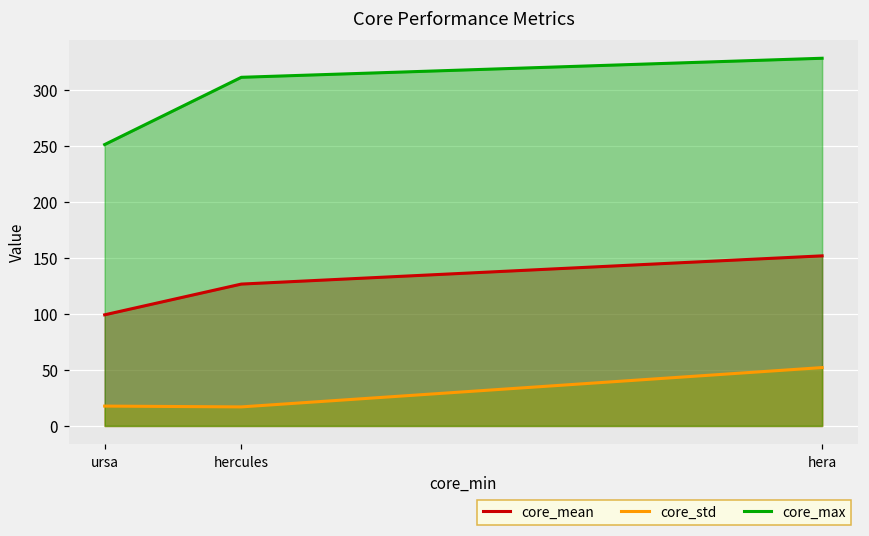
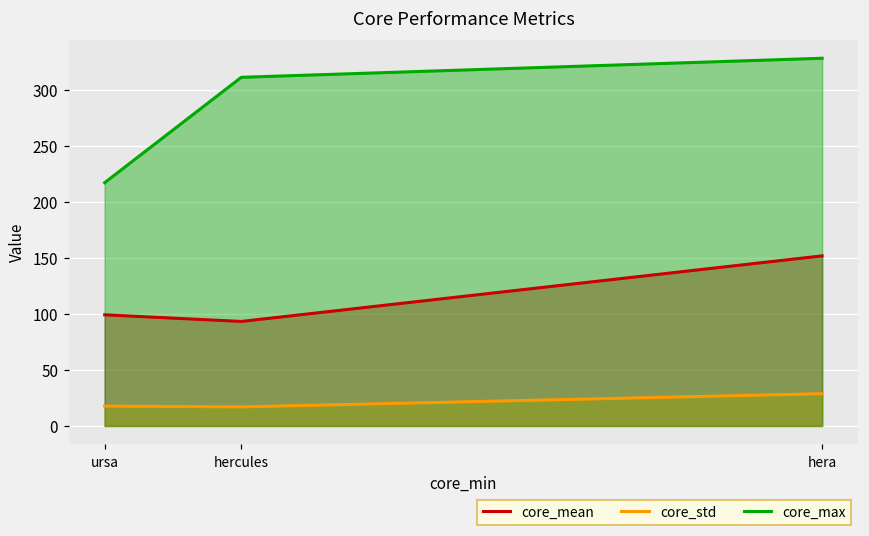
core_max, ursa: 251 -> 217
core_mean, hercules: 127 -> 93
core_std, hera: 52 -> 29
